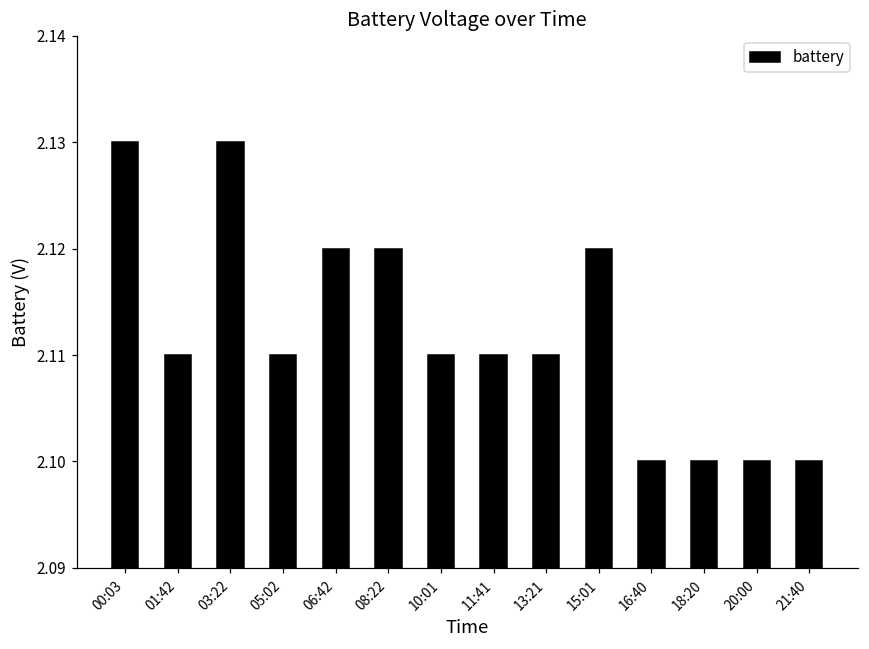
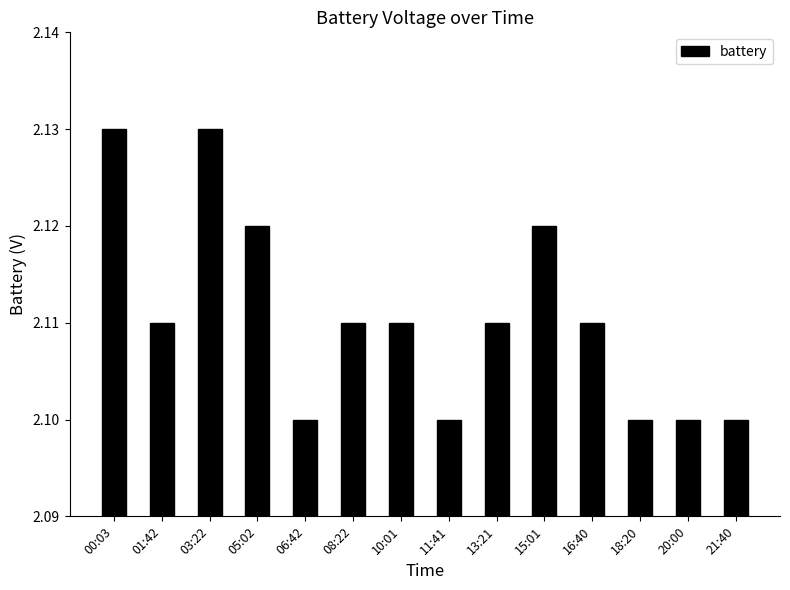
05:02: 2.11 -> 2.12
06:42: 2.12 -> 2.10
08:22: 2.12 -> 2.11
11:41: 2.11 -> 2.10
16:40: 2.10 -> 2.11
